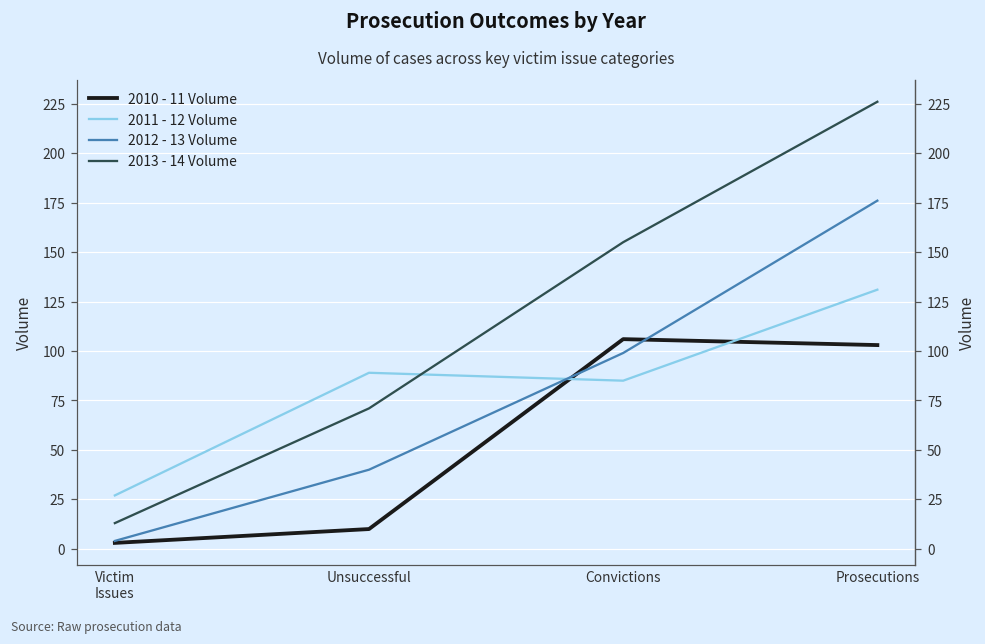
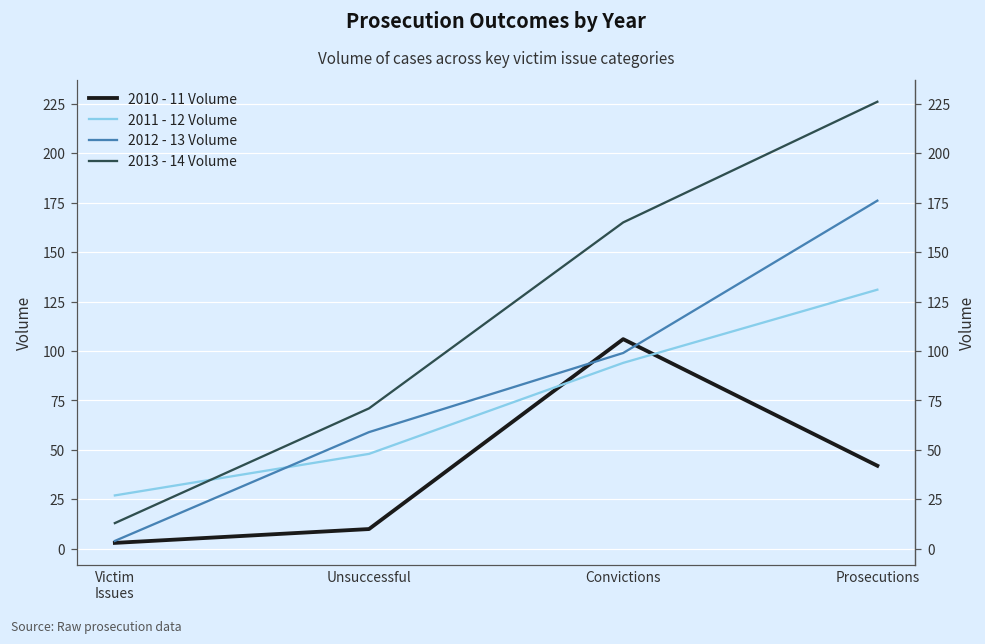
2011 - 12 Volume, Unsuccessful: 89 -> 48
2012 - 13 Volume, Unsuccessful: 40 -> 59
2011 - 12 Volume, Convictions: 85 -> 94
2013 - 14 Volume, Convictions: 155 -> 165
2010 - 11 Volume, Prosecutions: 103 -> 42
